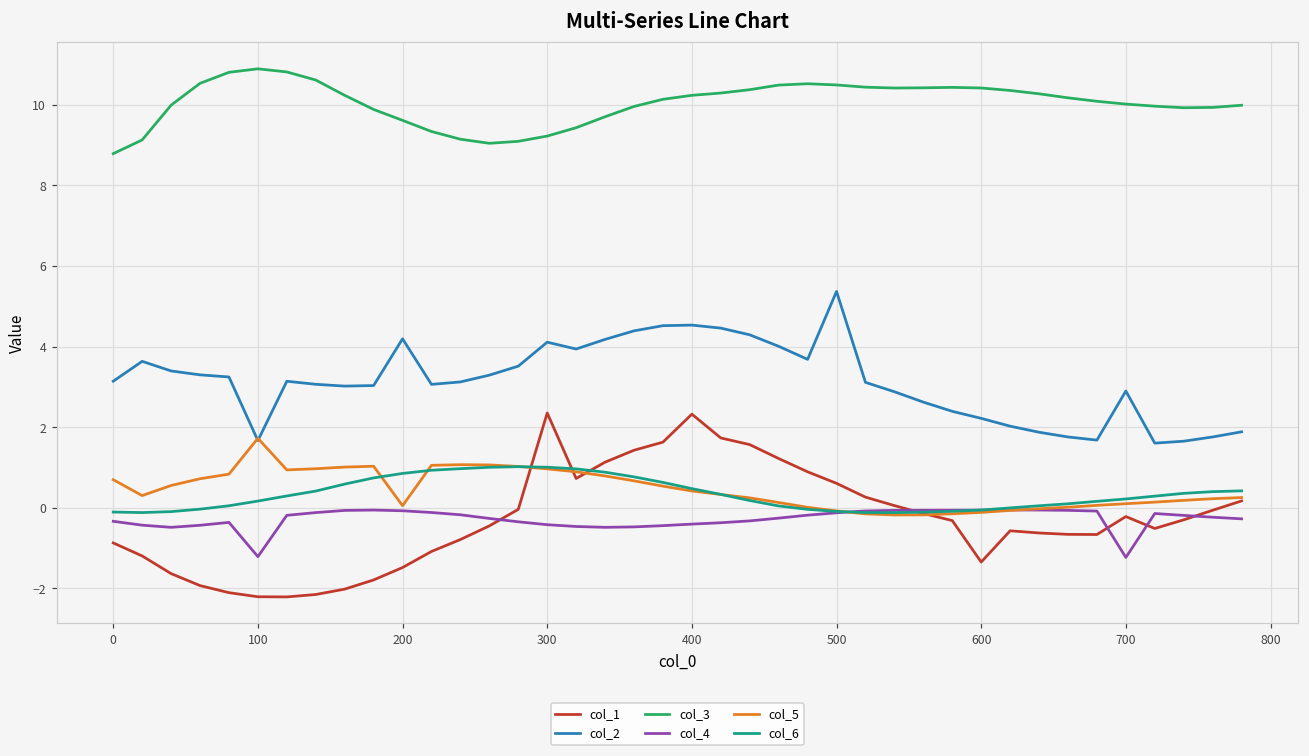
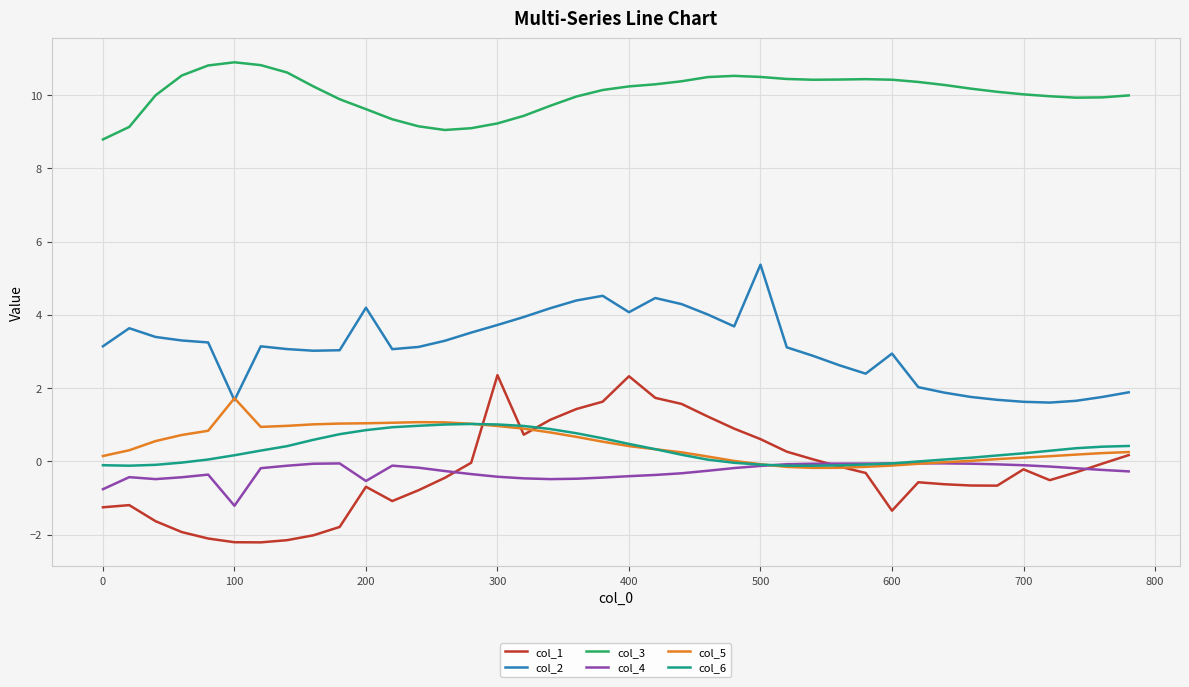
col_1, 0: -0.9 -> -1.3
col_4, 0: -0.3 -> -0.8
col_5, 0: 0.7 -> 0.1
col_1, 200: -1.5 -> -0.7
col_4, 200: -0.1 -> -0.5
col_5, 200: 0.1 -> 1.0
col_2, 300: 4.1 -> 3.7
col_2, 400: 4.5 -> 4.1
col_2, 600: 2.2 -> 2.9
col_2, 700: 2.9 -> 1.6
col_4, 700: -1.2 -> -0.1
